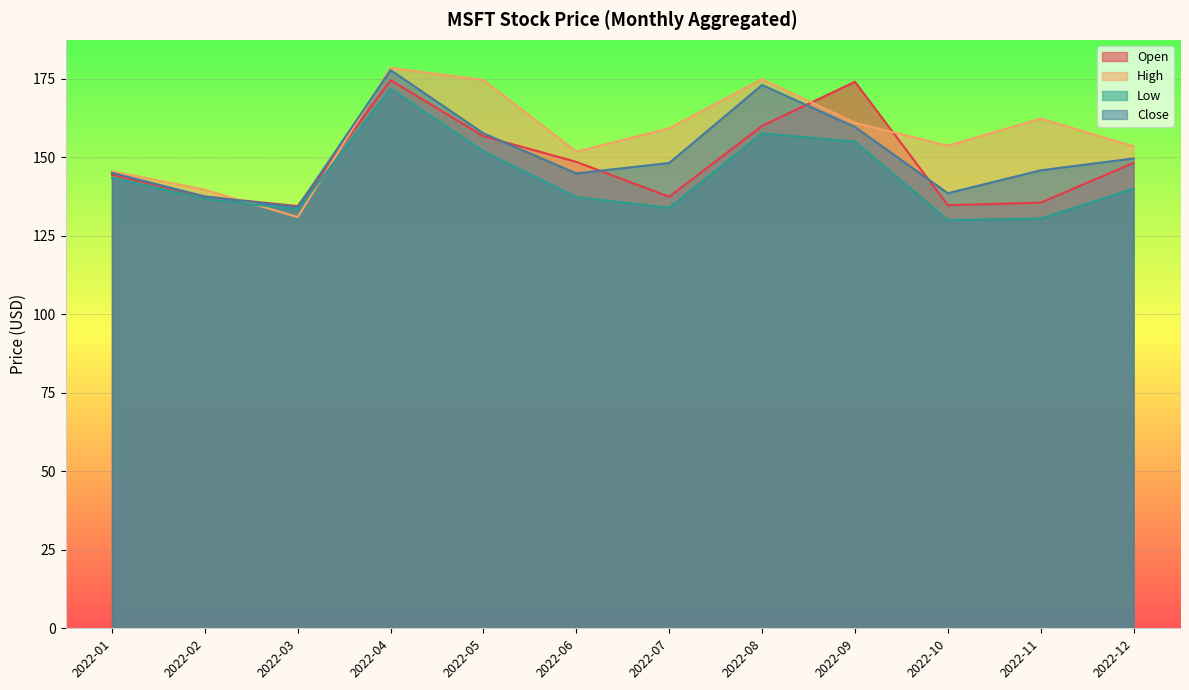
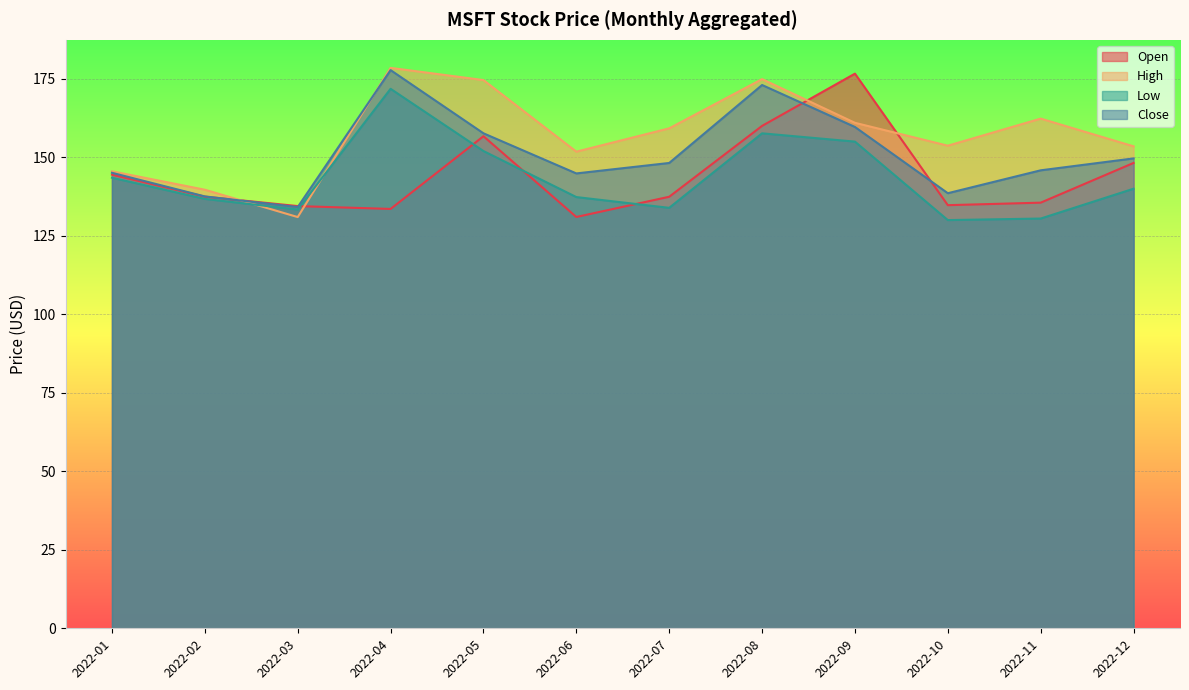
Open, 2022-04: 175 -> 134
Open, 2022-06: 149 -> 131
Open, 2022-09: 174 -> 177
